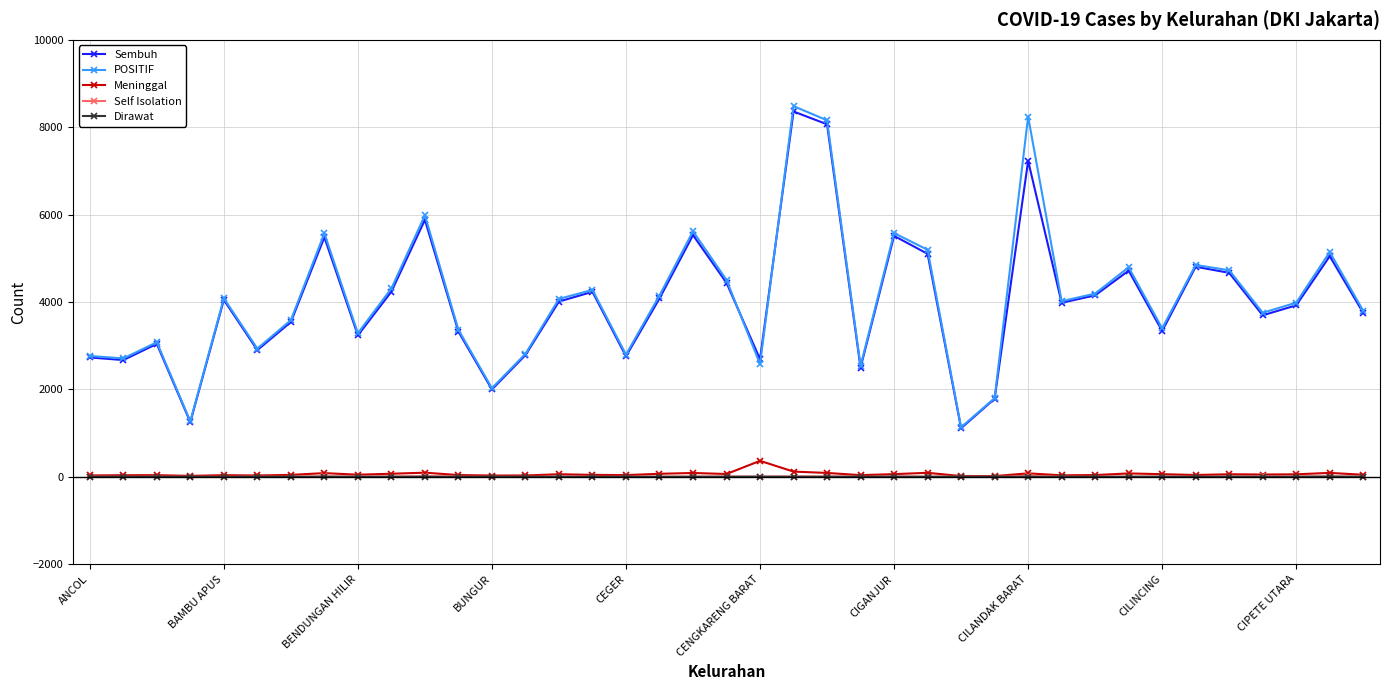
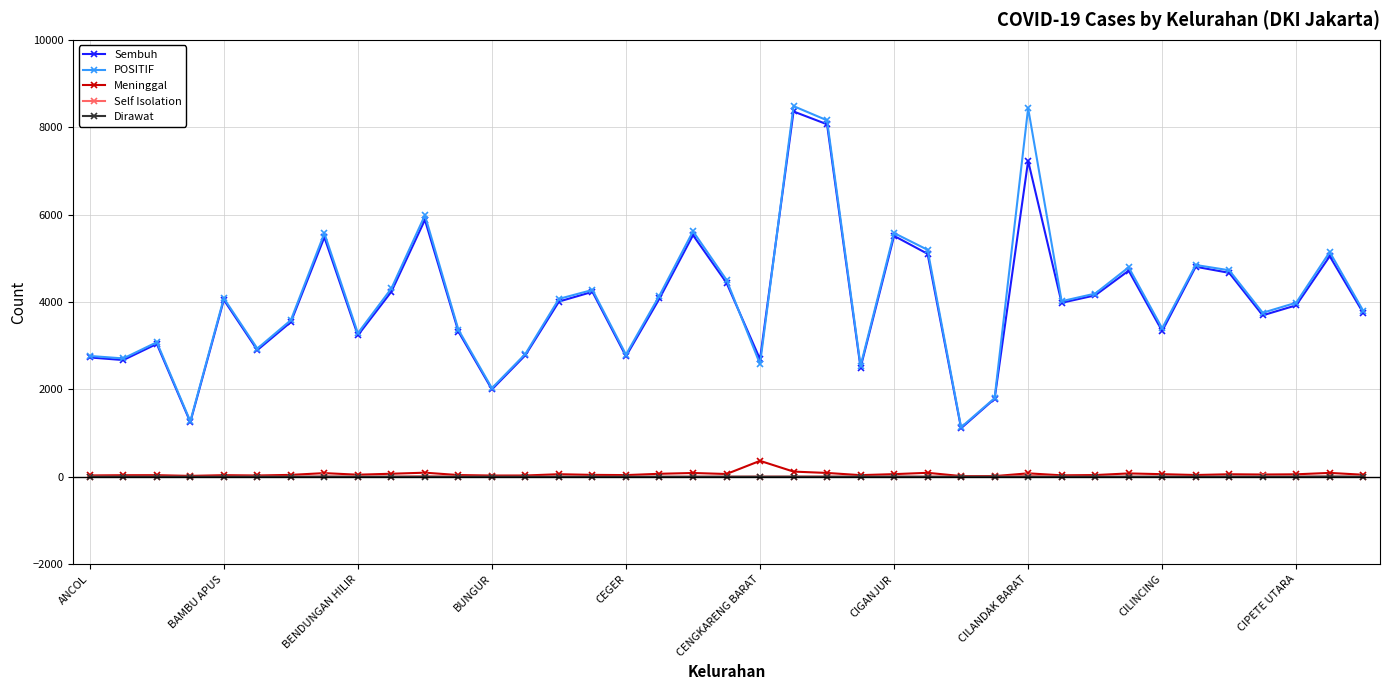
POSITIF, CILANDAK BARAT: 8200 -> 8400
